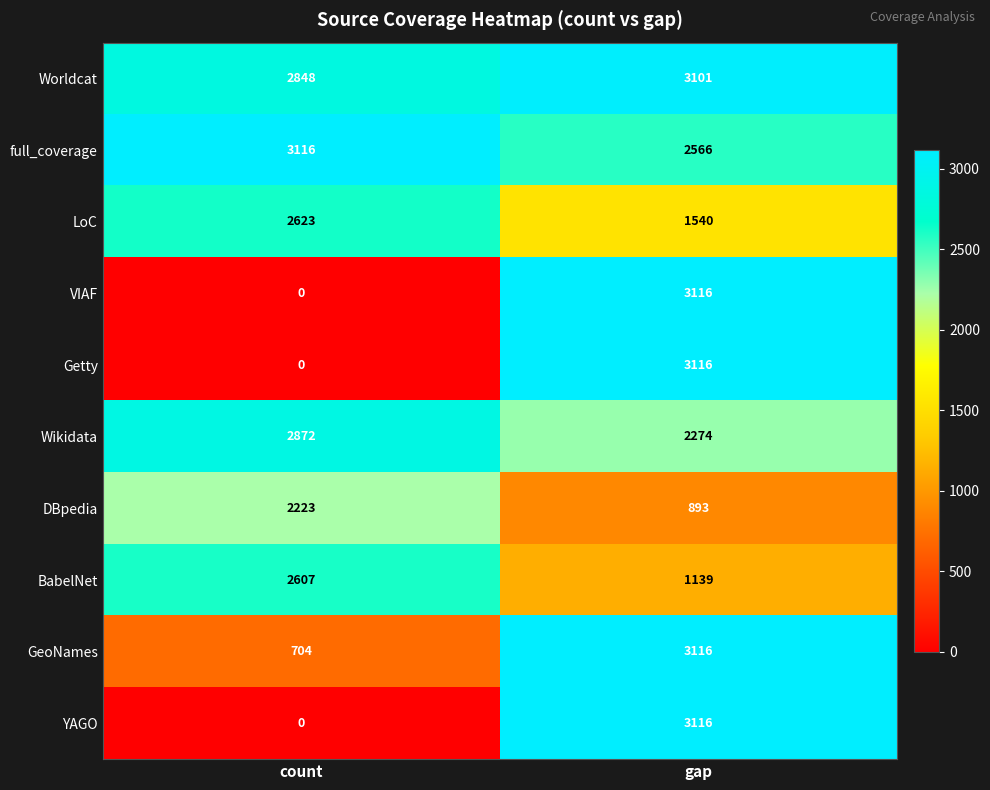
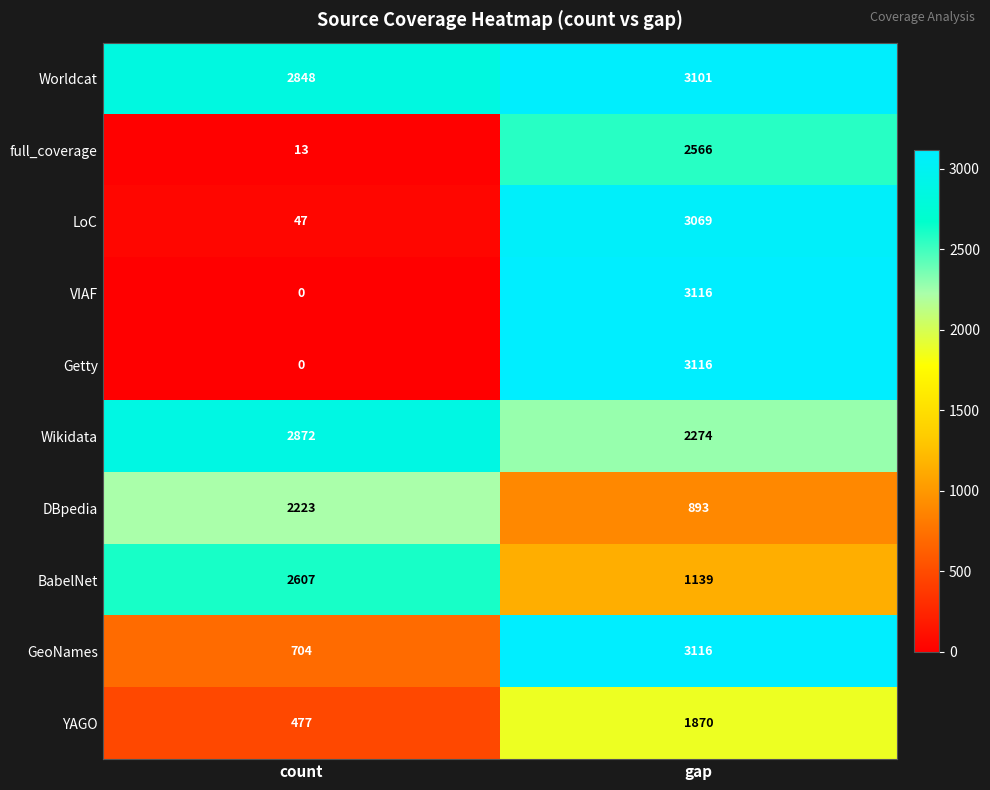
full_coverage, count: 3116 -> 13
LoC, count: 2623 -> 47
LoC, gap: 1540 -> 3069
YAGO, count: 0 -> 477
YAGO, gap: 3116 -> 1870
